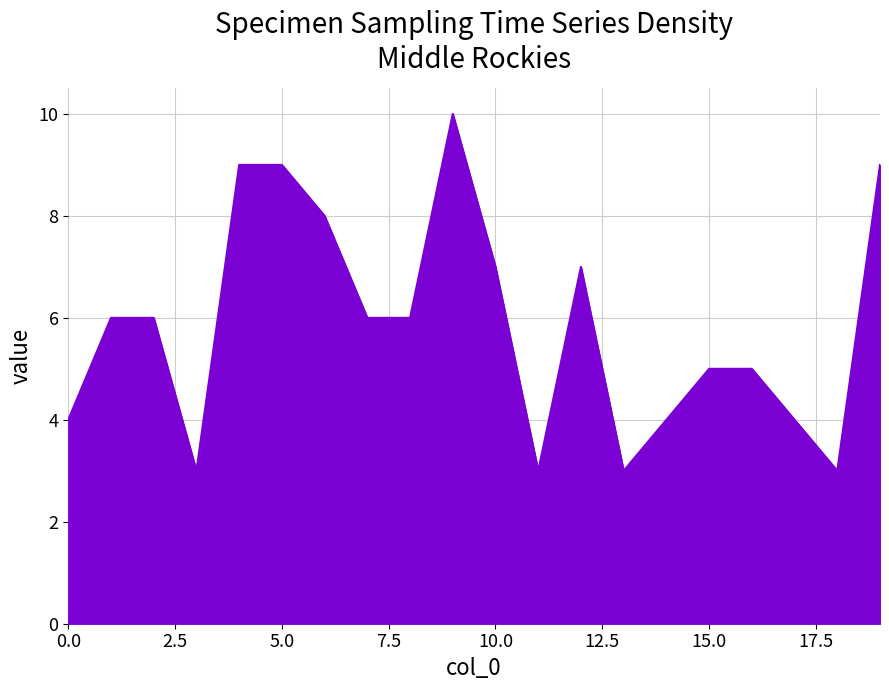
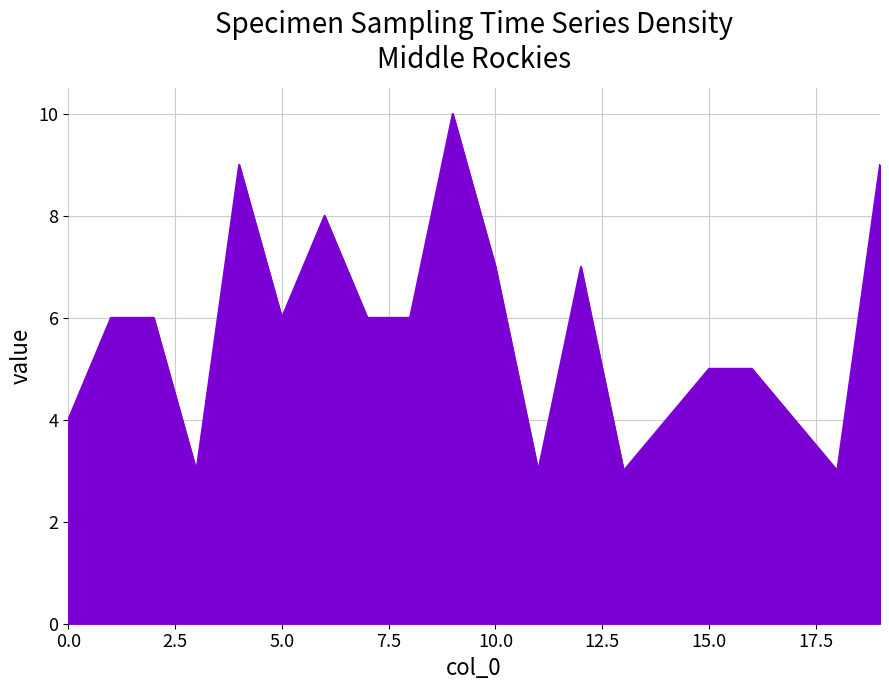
5.0: 9 -> 6
